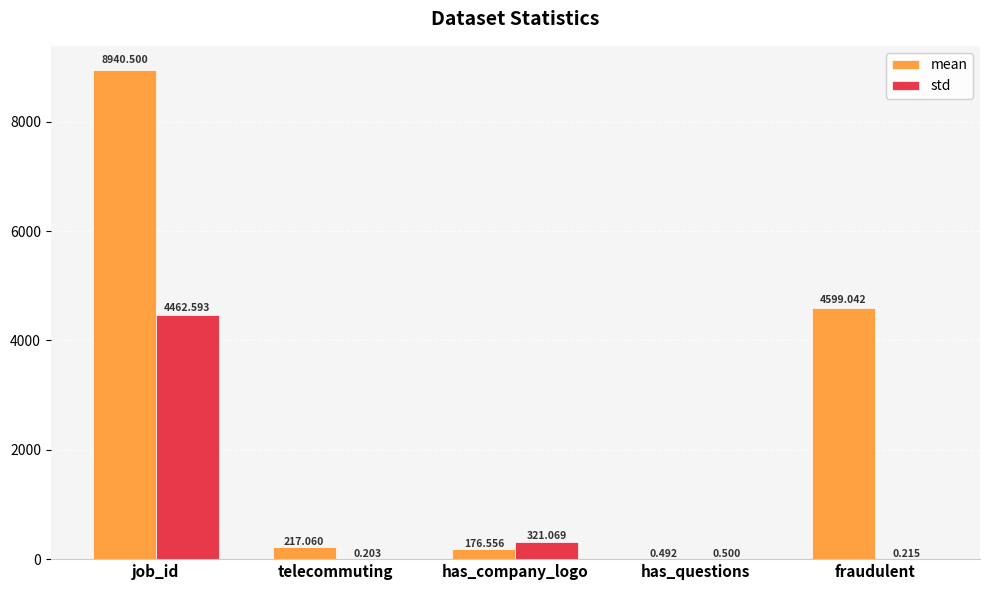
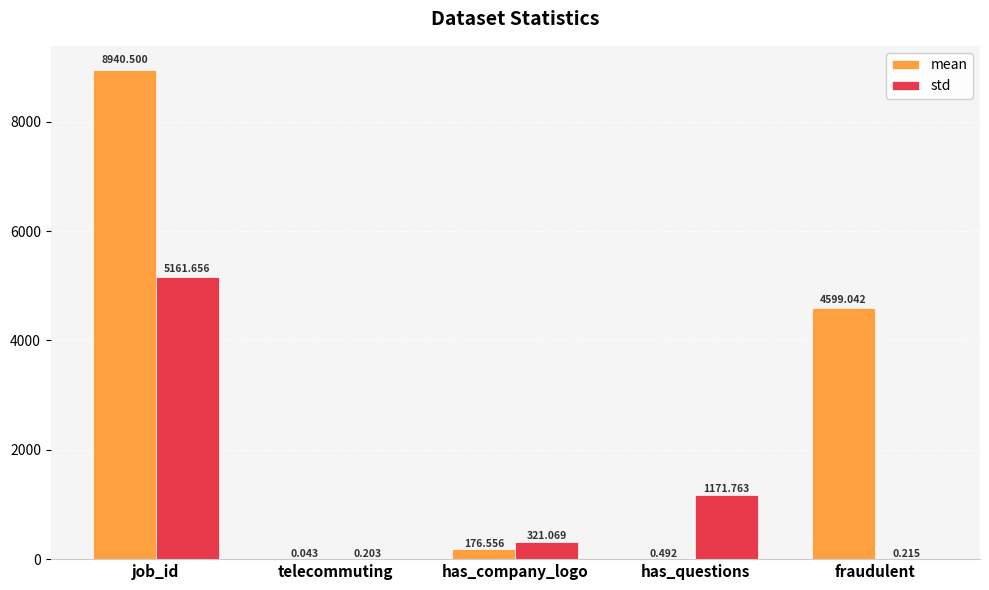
std, job_id: 4462.593 -> 5161.656
mean, telecommuting: 217.060 -> 0.043
std, has_questions: 0.500 -> 1171.763
